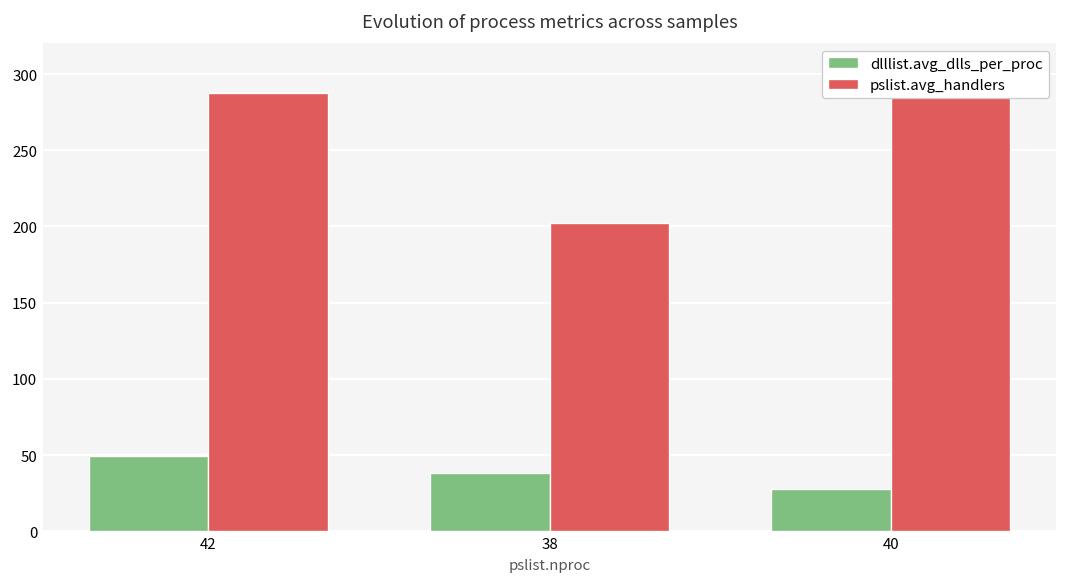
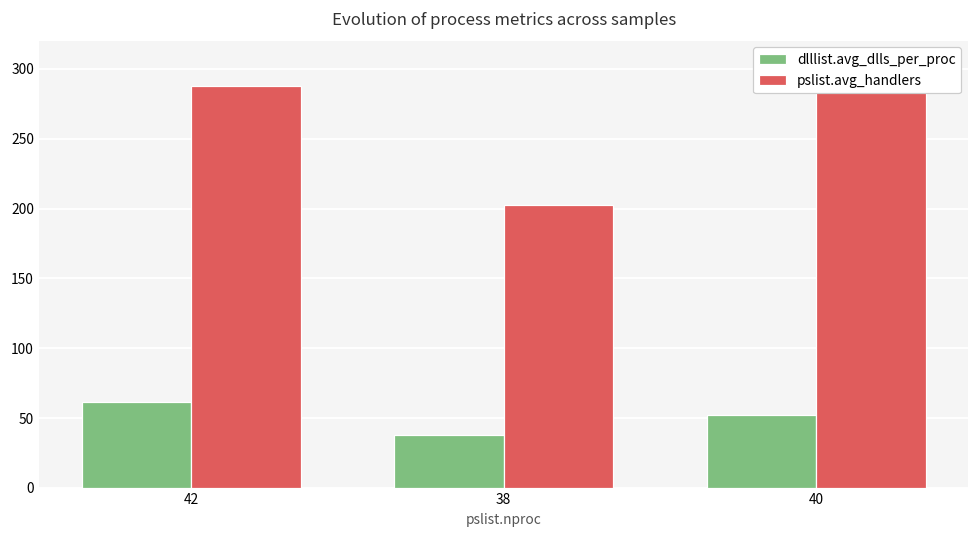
dlllist.avg_dlls_per_proc, 42: 49 -> 62
dlllist.avg_dlls_per_proc, 40: 27 -> 52
